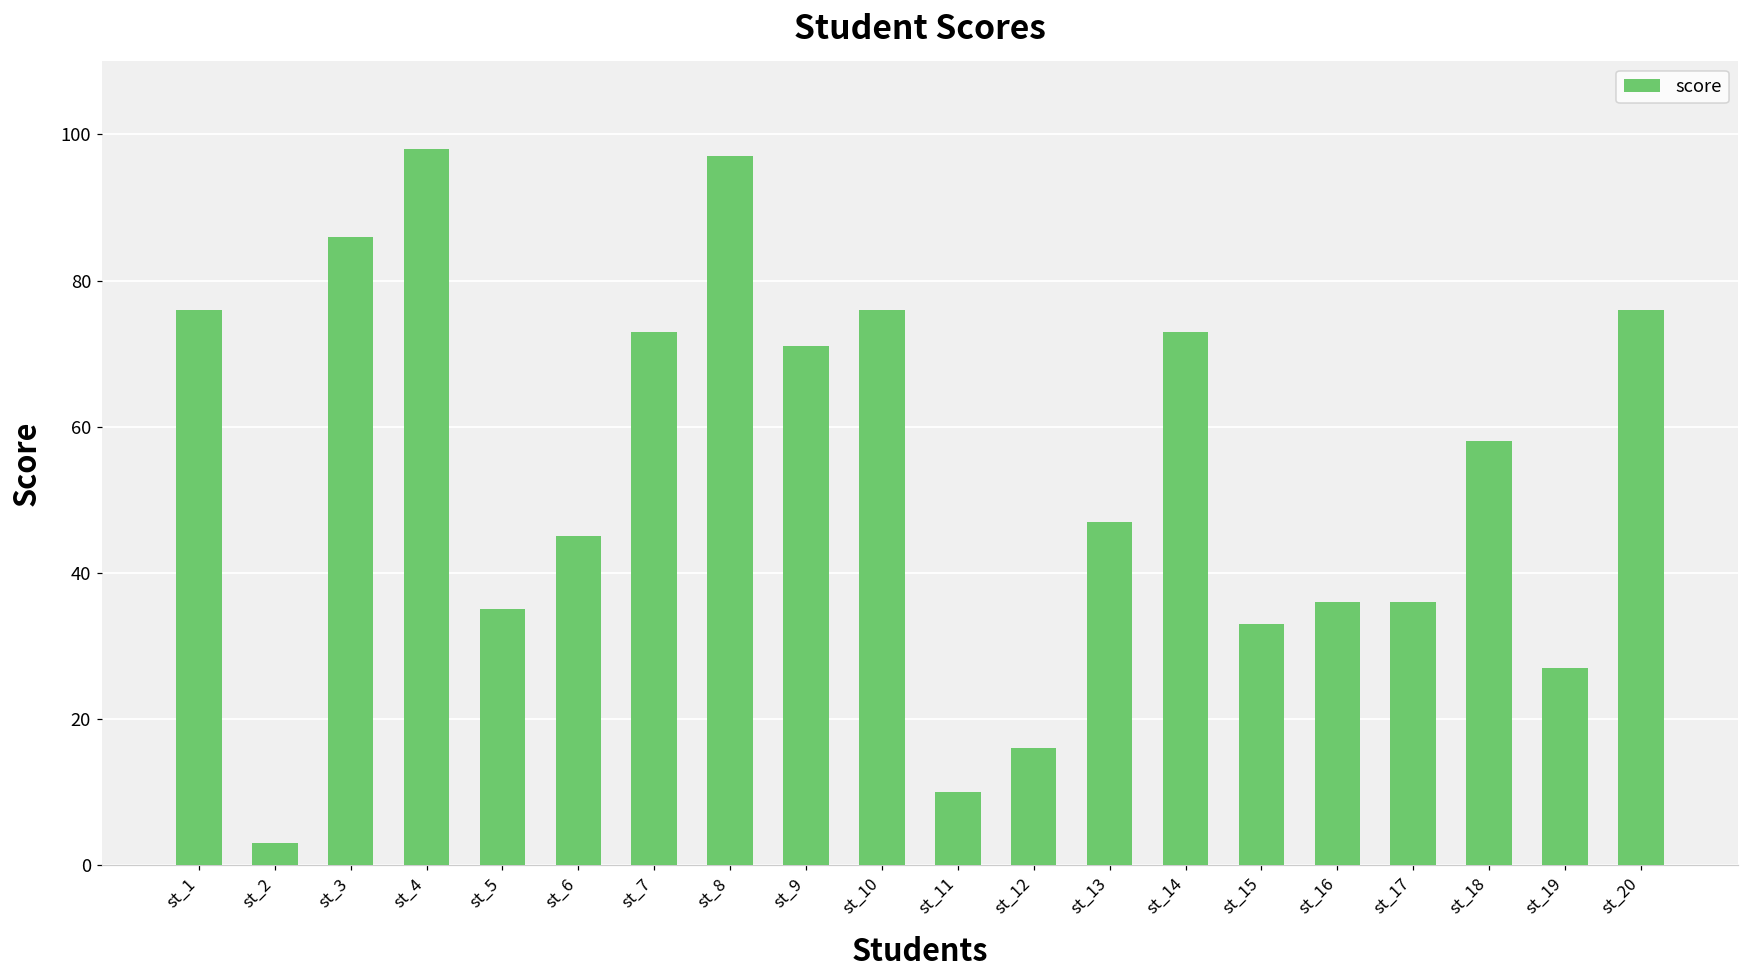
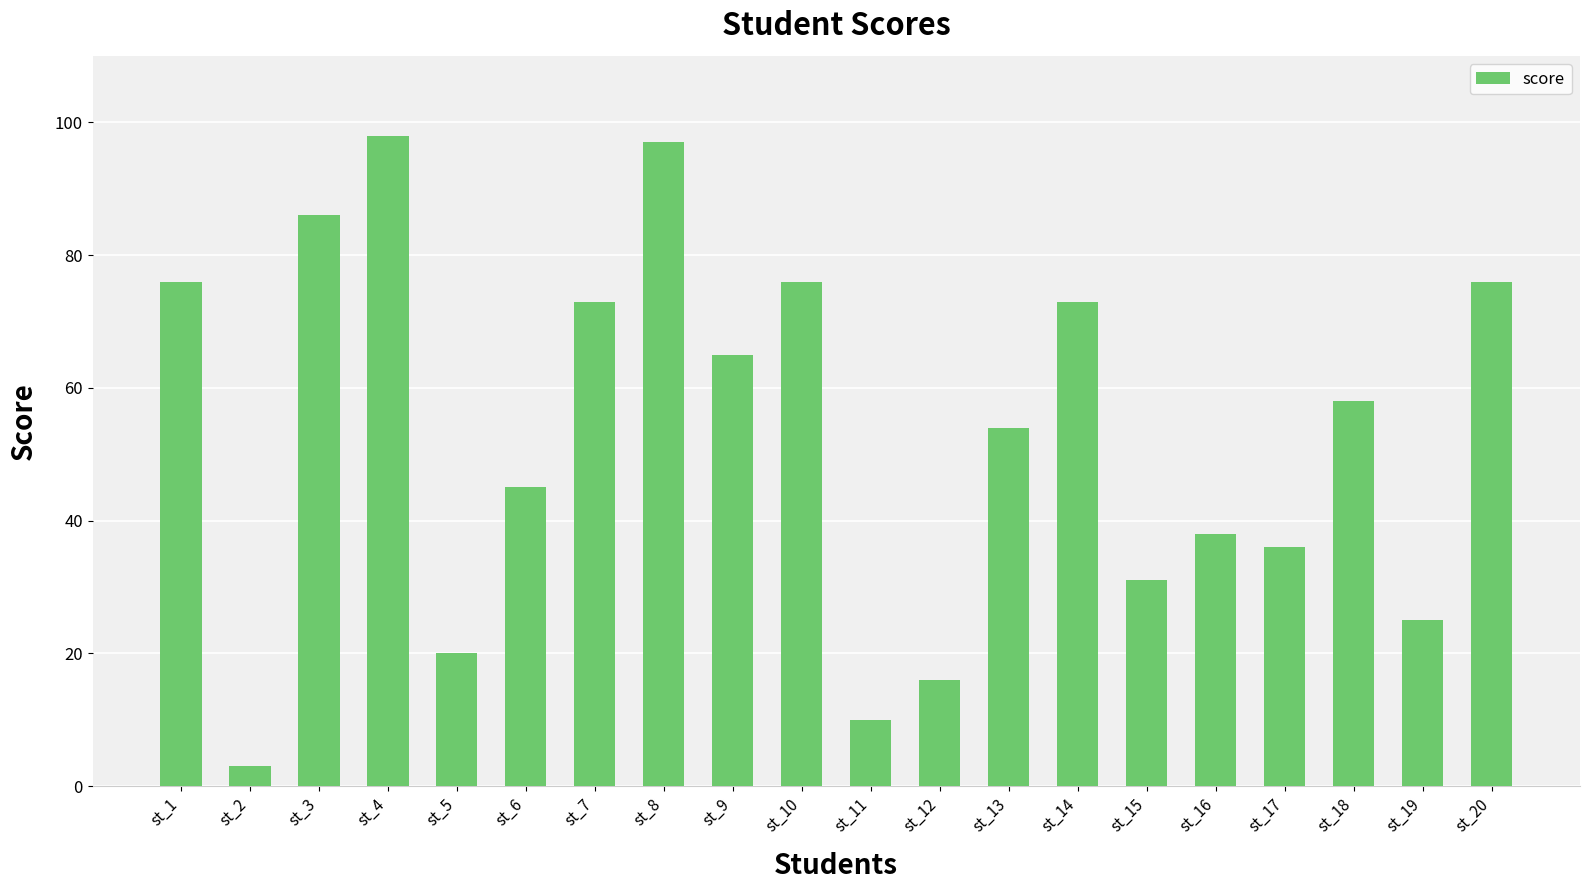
st_5: 35 -> 20
st_9: 71 -> 65
st_13: 47 -> 54
st_15: 33 -> 31
st_16: 36 -> 38
st_19: 27 -> 25
